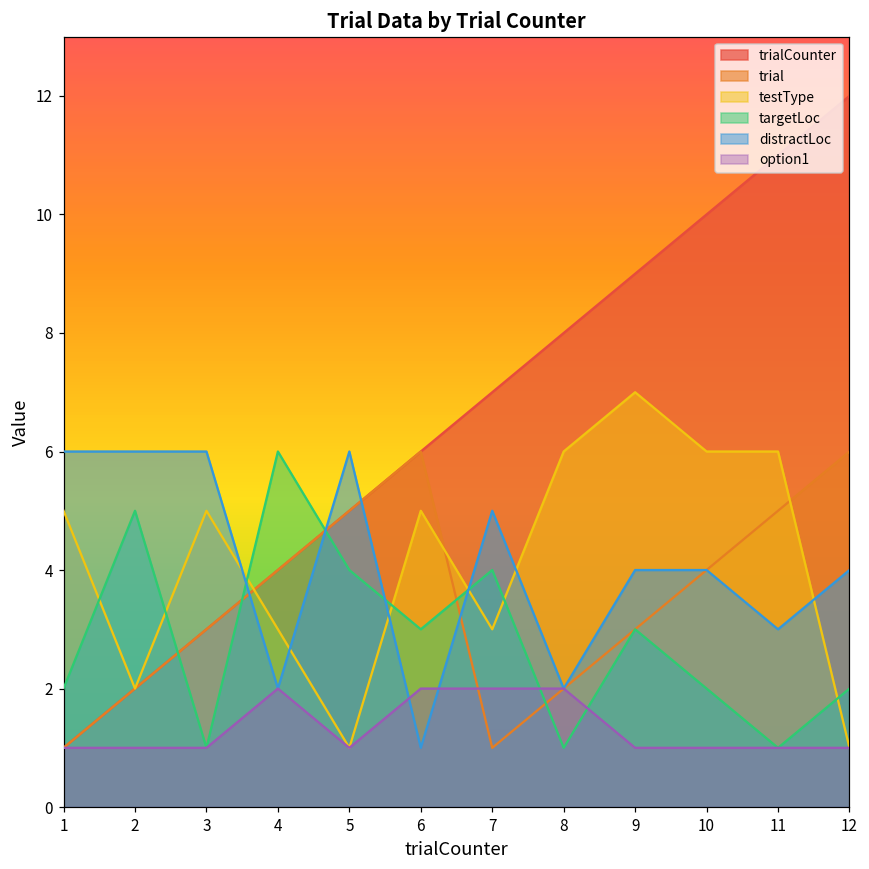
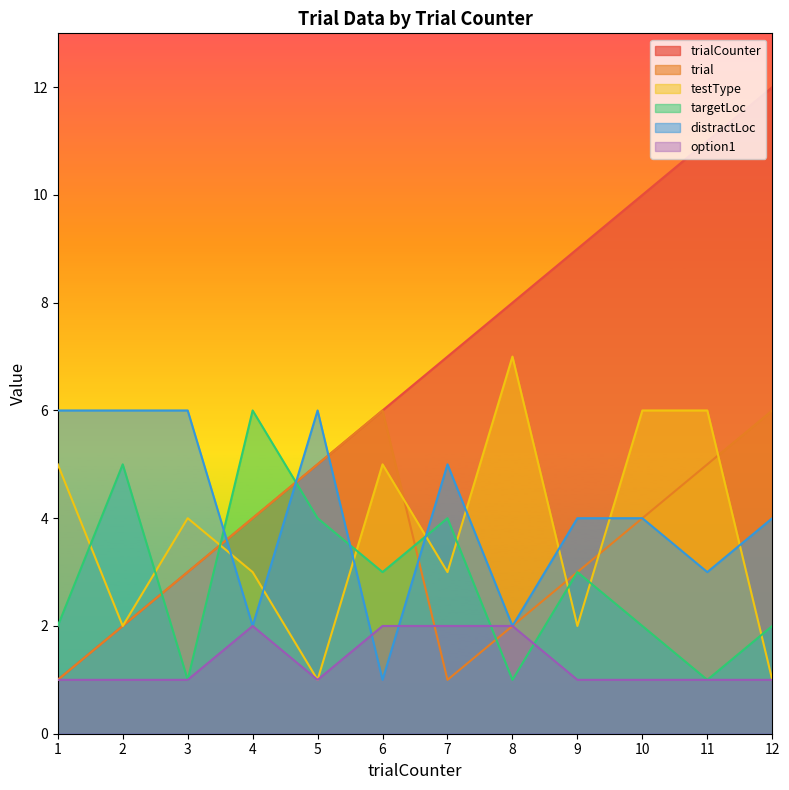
testType, 3: 5 -> 4
testType, 8: 6 -> 7
testType, 9: 7 -> 2
